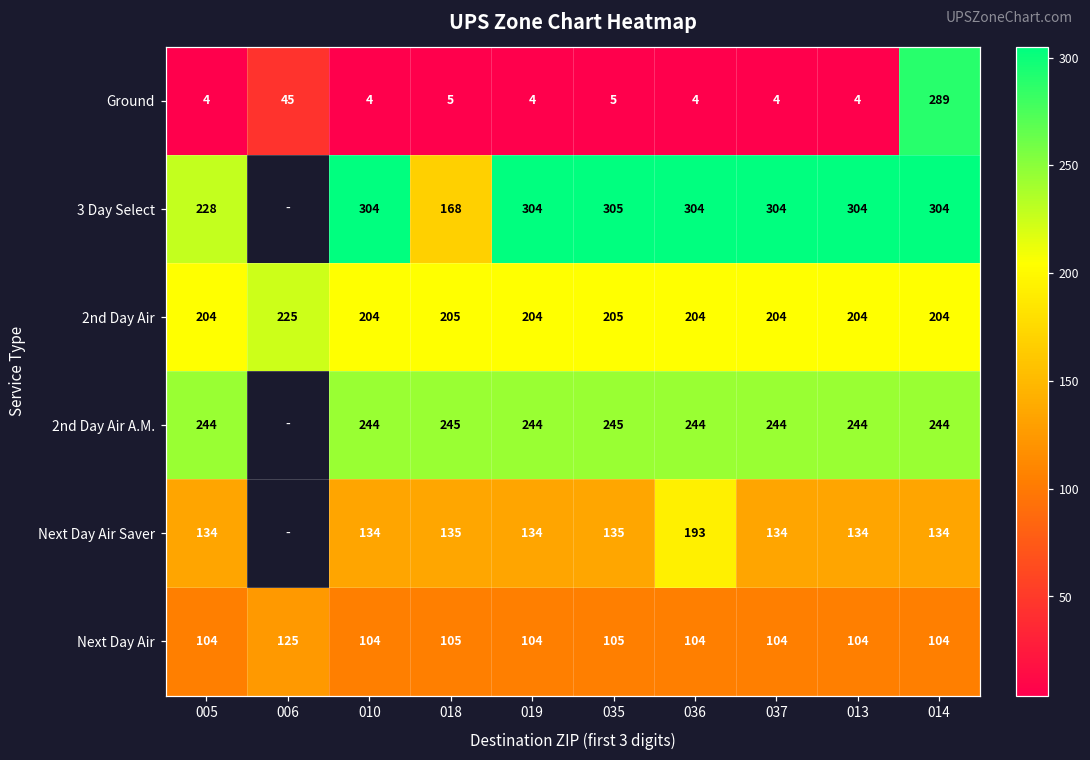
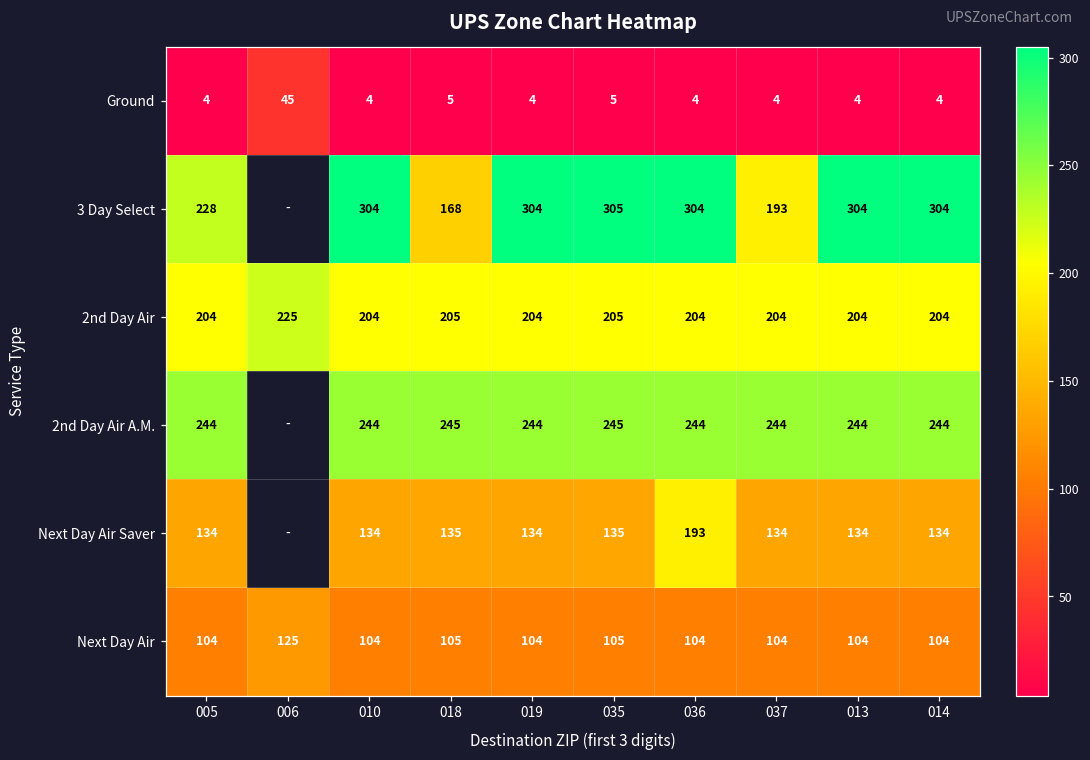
Ground, 014: 289 -> 4
3 Day Select, 037: 304 -> 193
